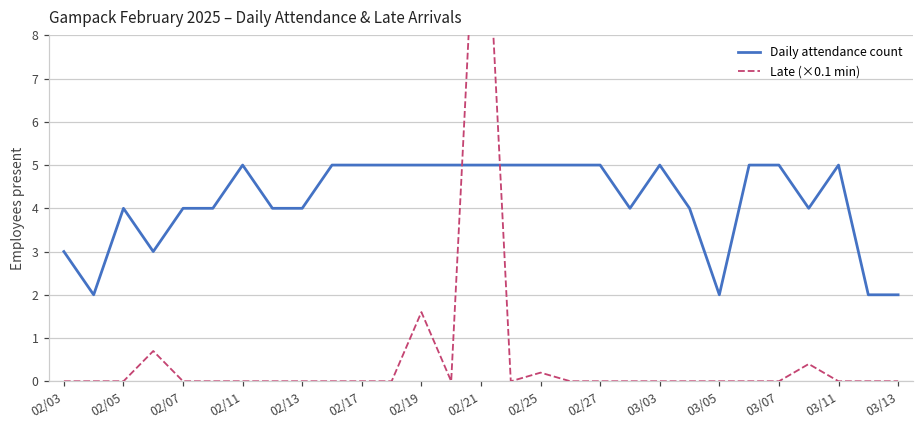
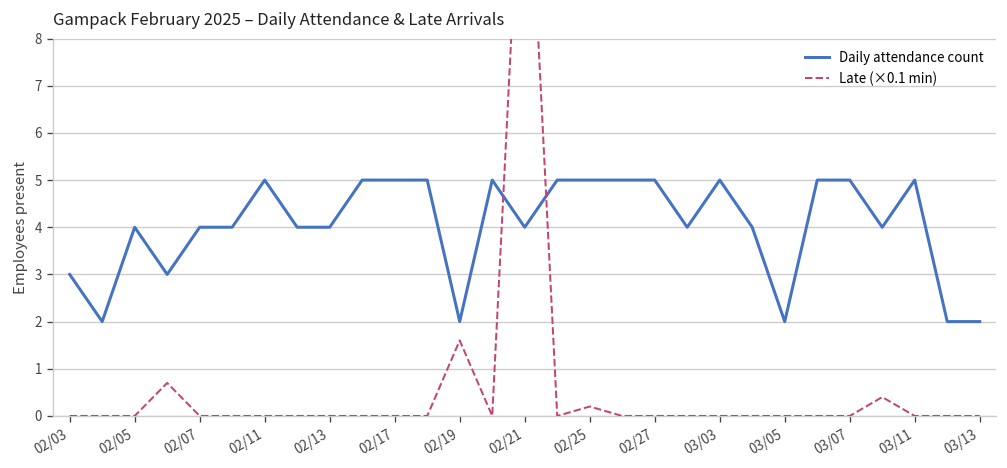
Daily attendance count, 02/19: 5 -> 2
Daily attendance count, 02/21: 5 -> 4
